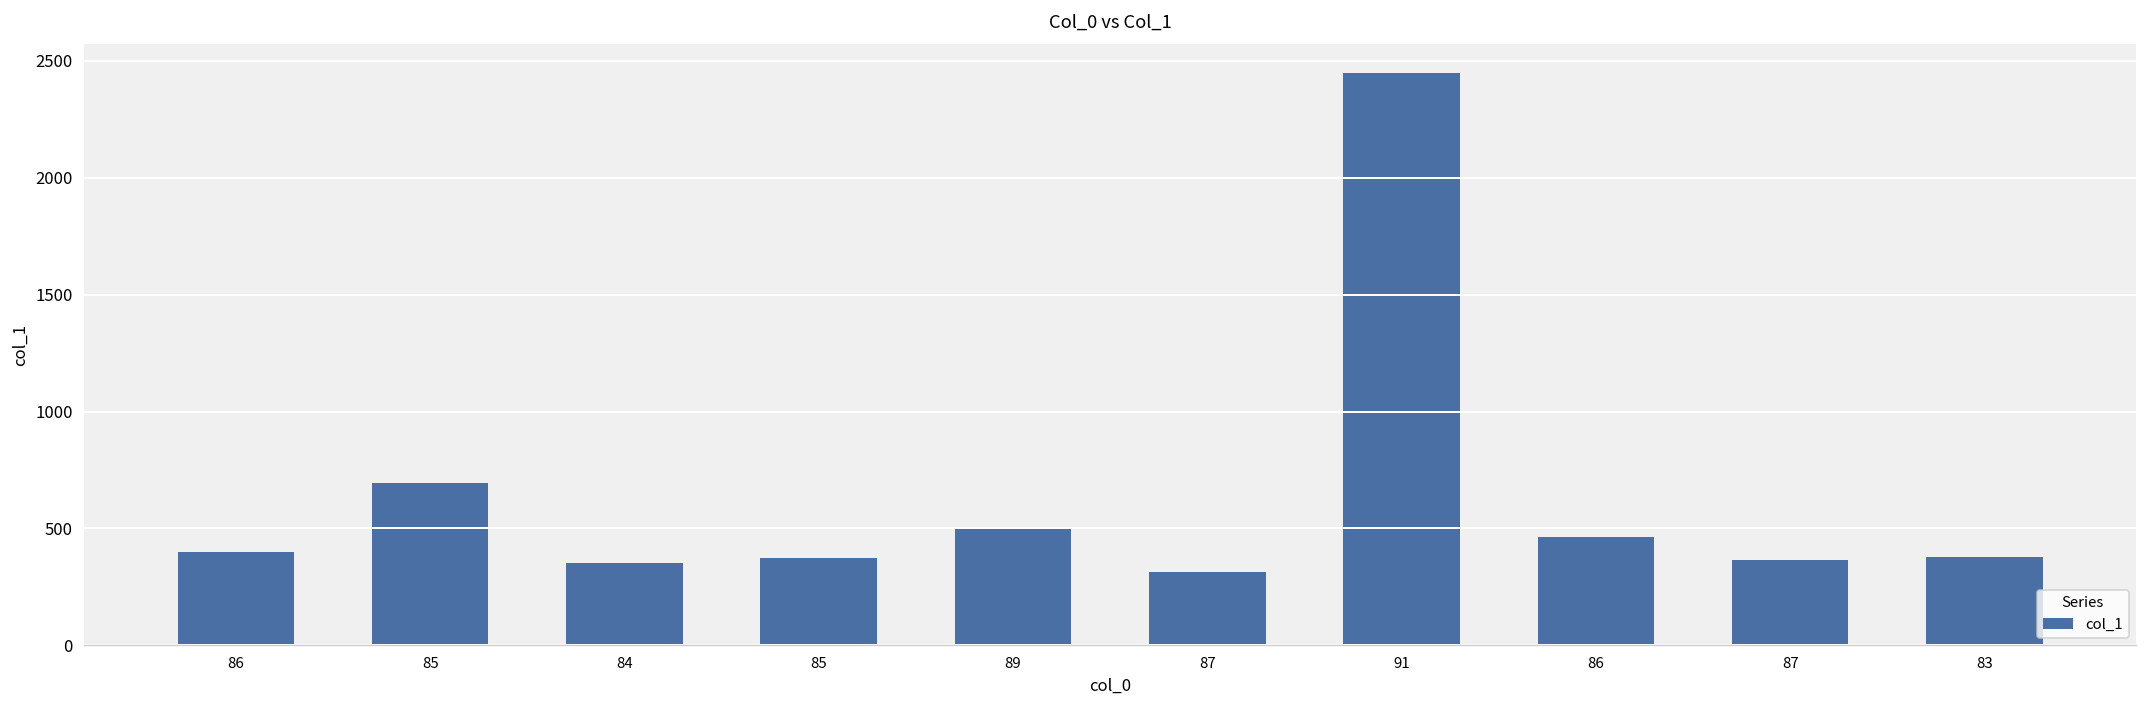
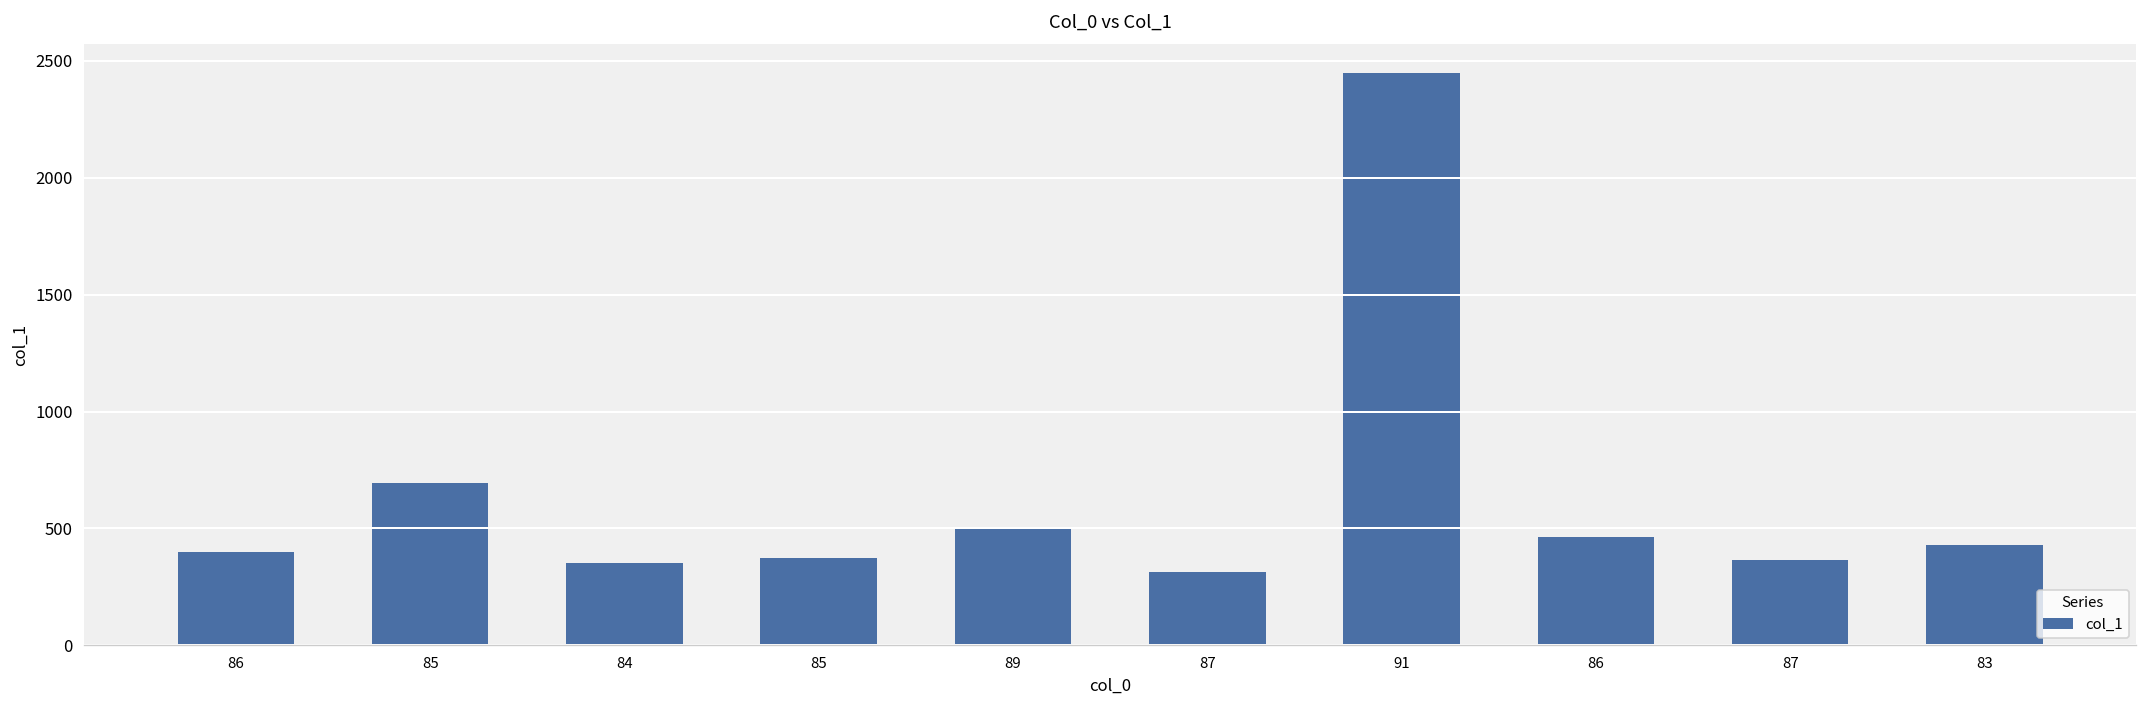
83: 380 -> 430
